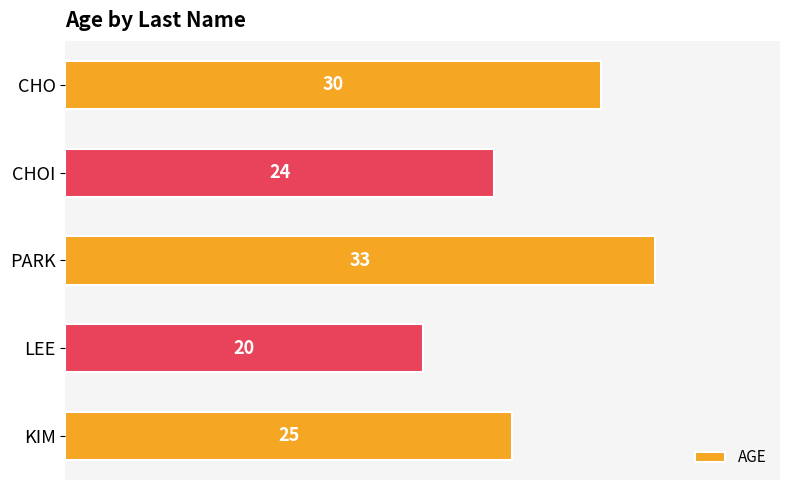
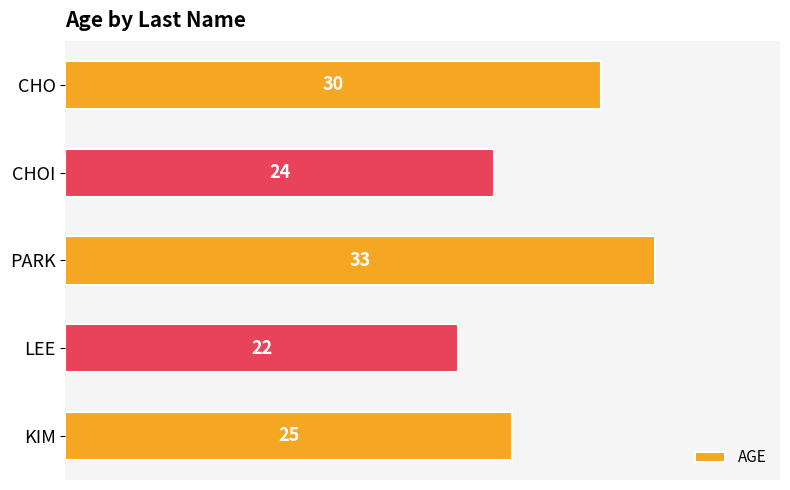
LEE: 20 -> 22
